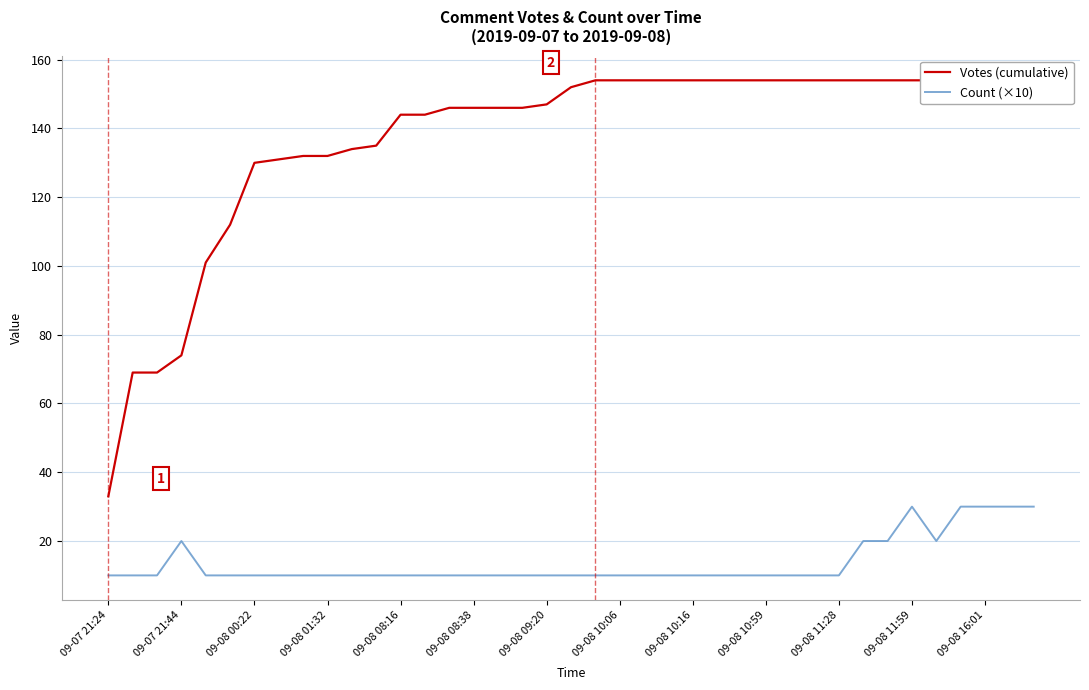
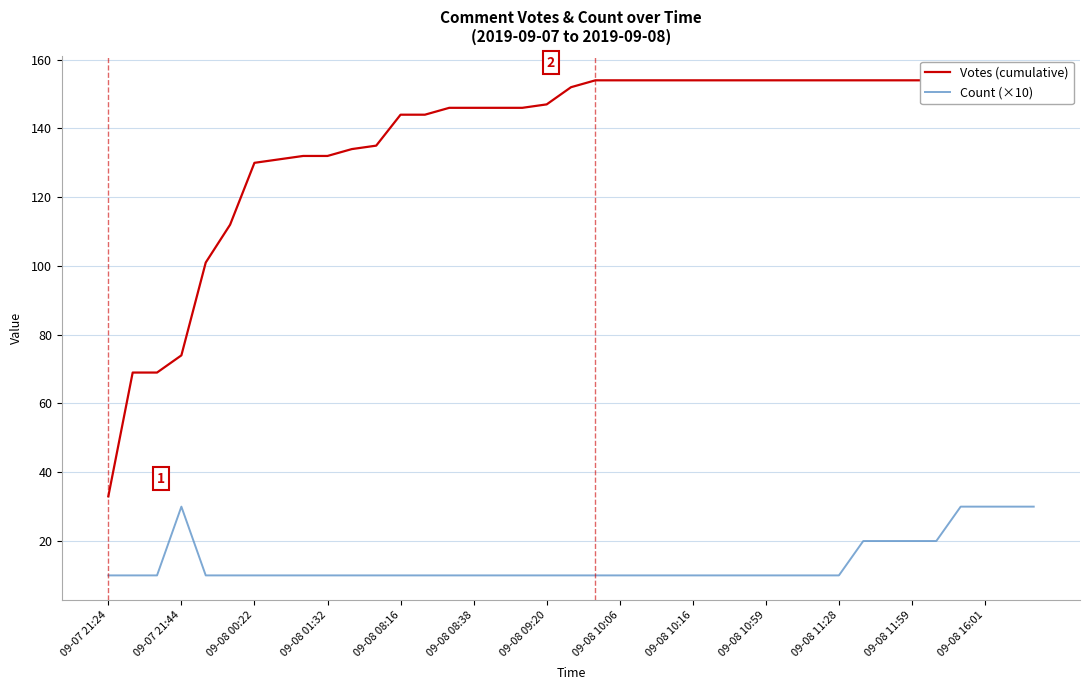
Count (×10), 09-07 21:44: 20 -> 30
Count (×10), 09-08 11:59: 30 -> 20
